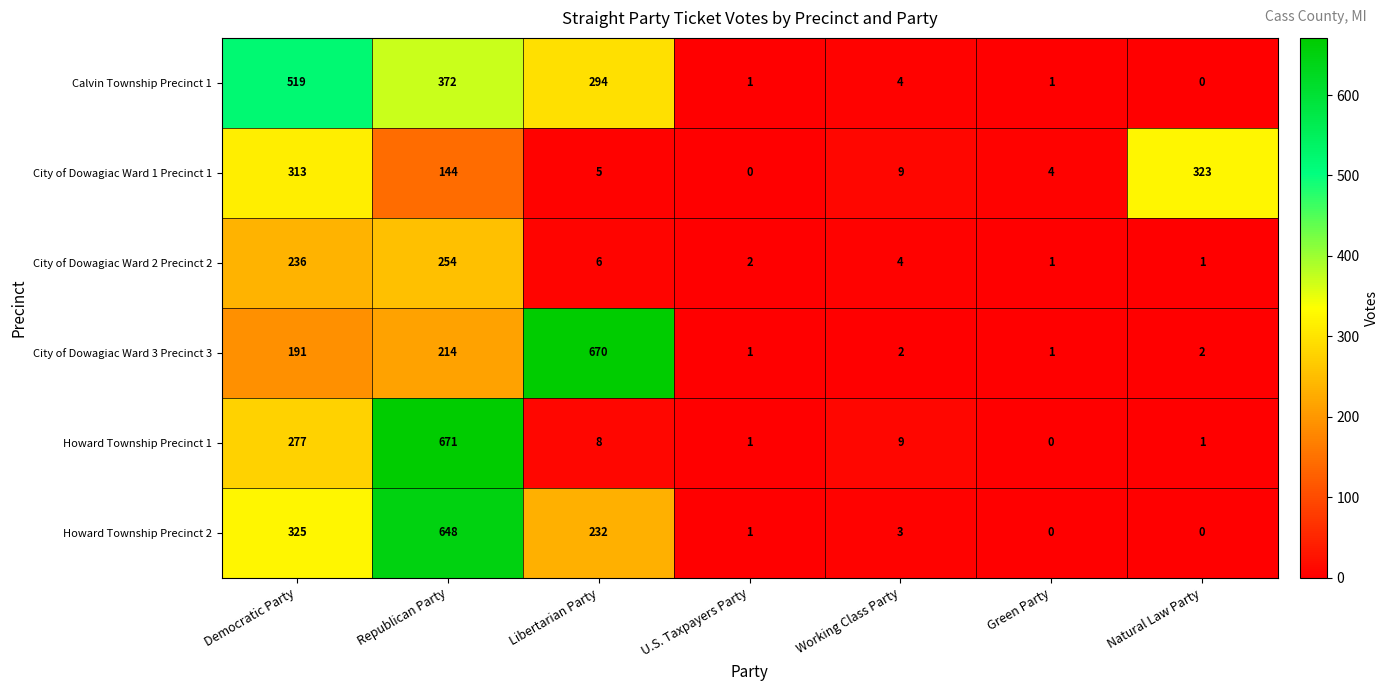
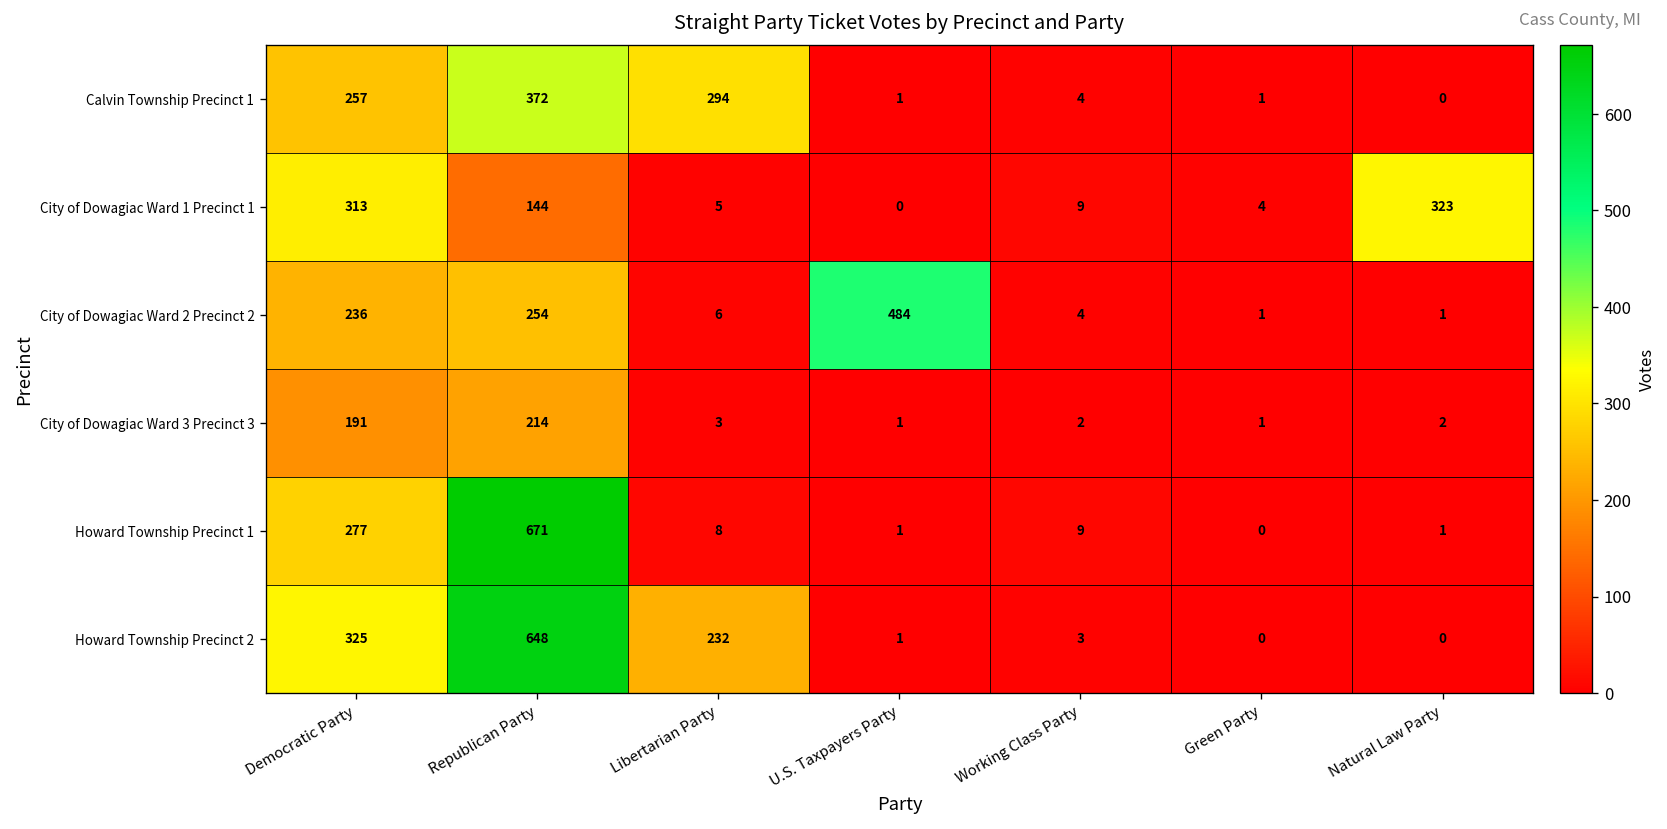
Calvin Township Precinct 1, Democratic Party: 519 -> 257
City of Dowagiac Ward 2 Precinct 2, U.S. Taxpayers Party: 2 -> 484
City of Dowagiac Ward 3 Precinct 3, Libertarian Party: 670 -> 3
